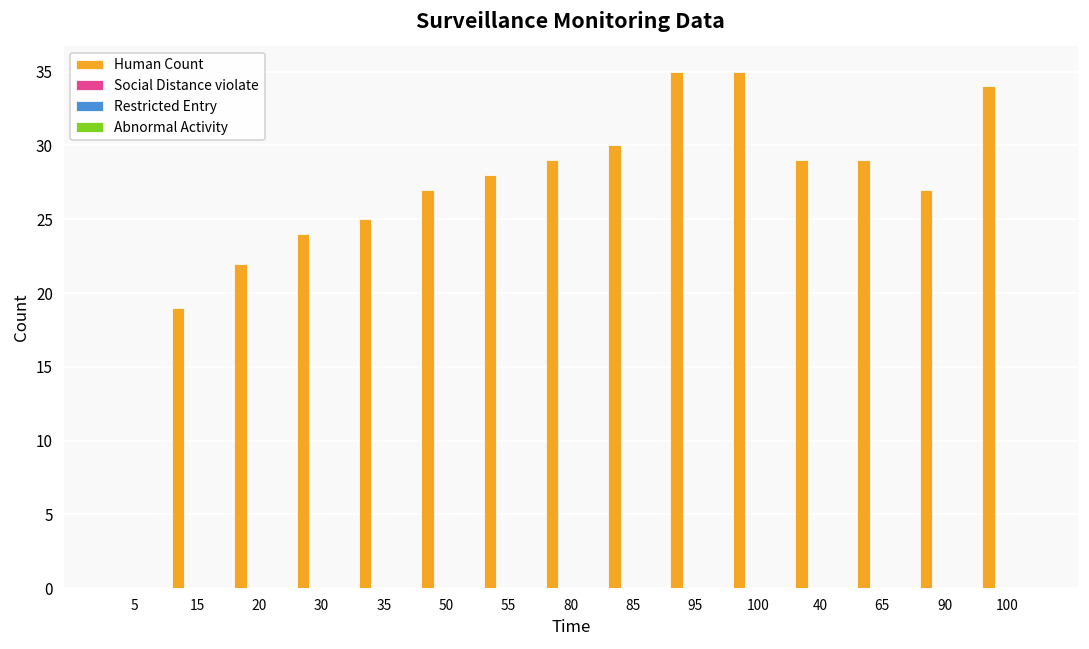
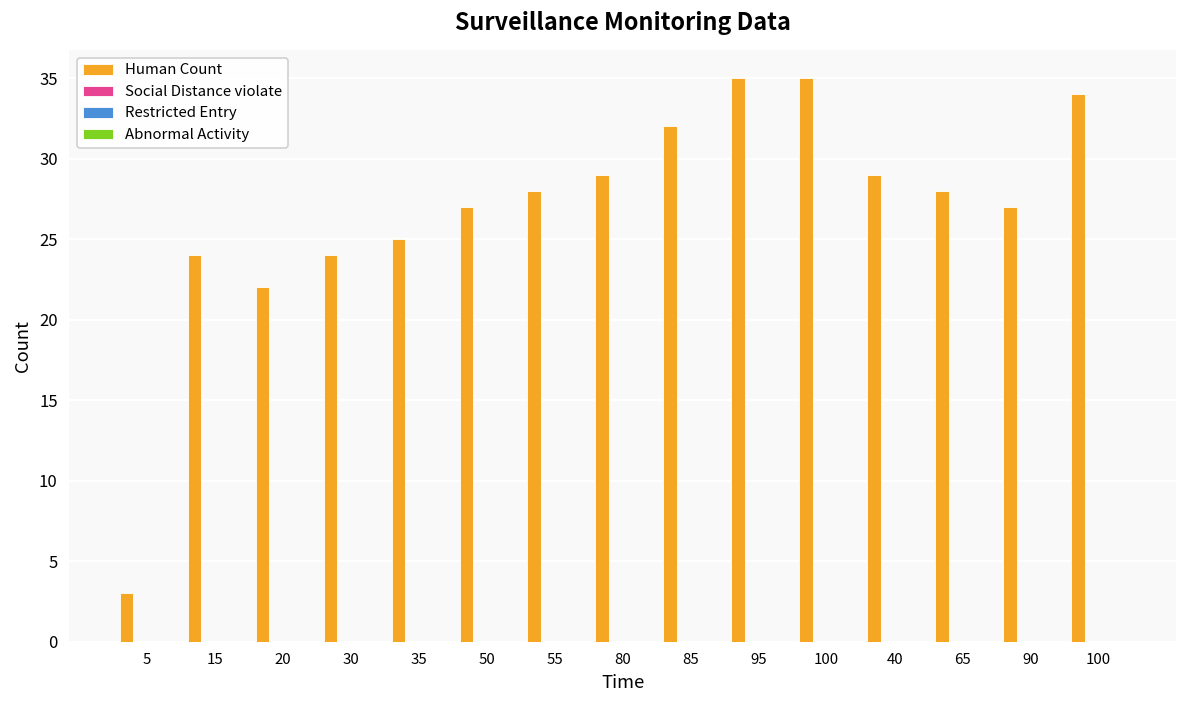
Human Count, 5: 0 -> 3
Human Count, 15: 19 -> 24
Human Count, 85: 30 -> 32
Human Count, 65: 29 -> 28
